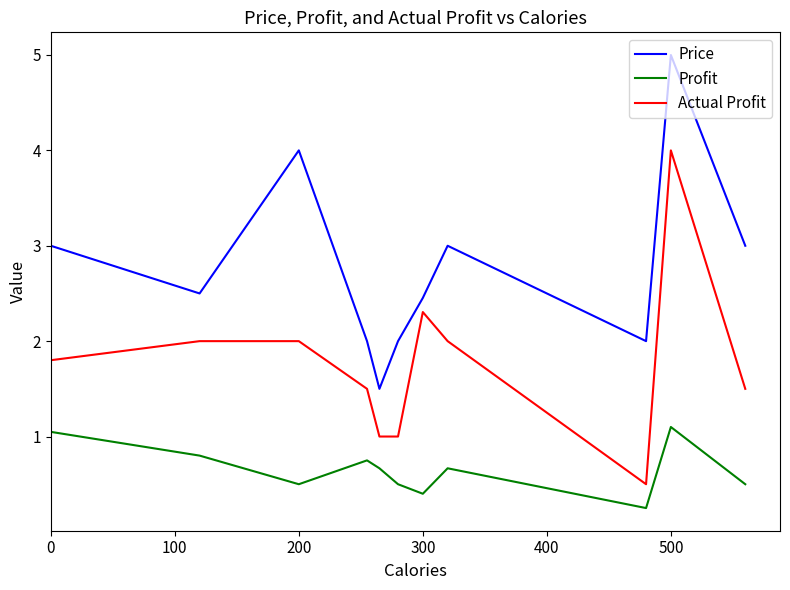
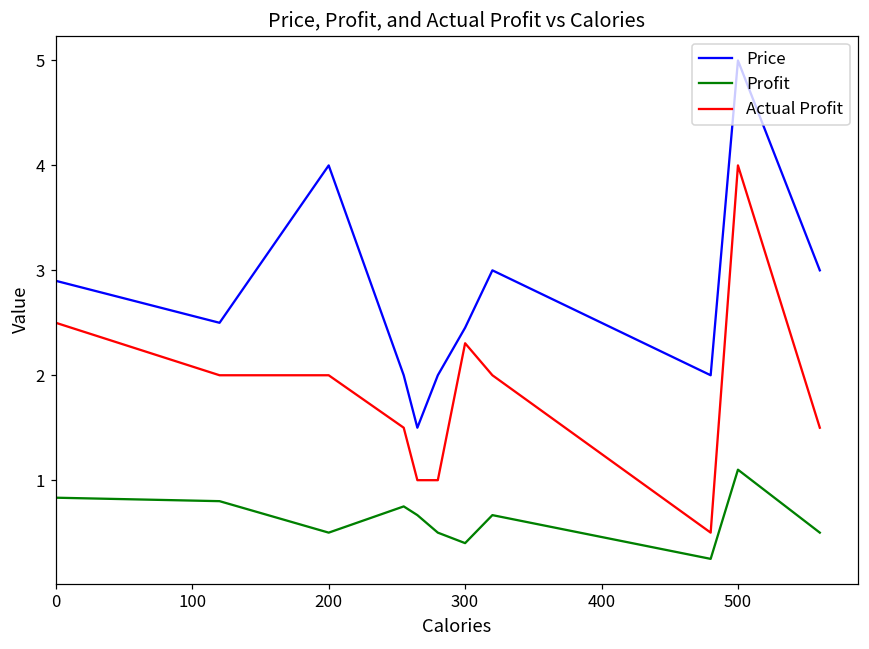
Price, 0: 3.0 -> 2.9
Profit, 0: 1.0 -> 0.8
Actual Profit, 0: 1.8 -> 2.5
